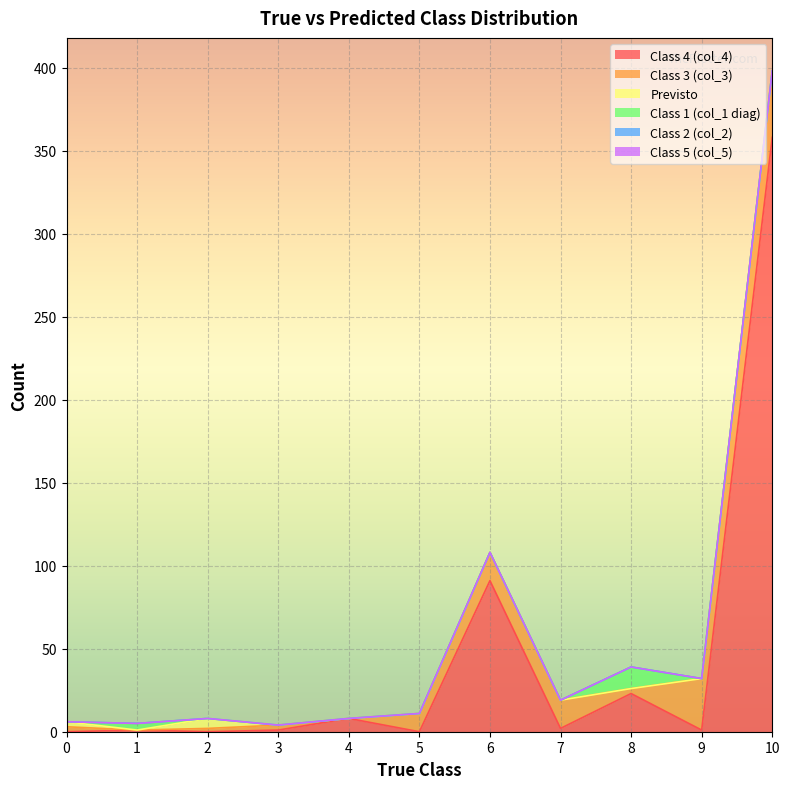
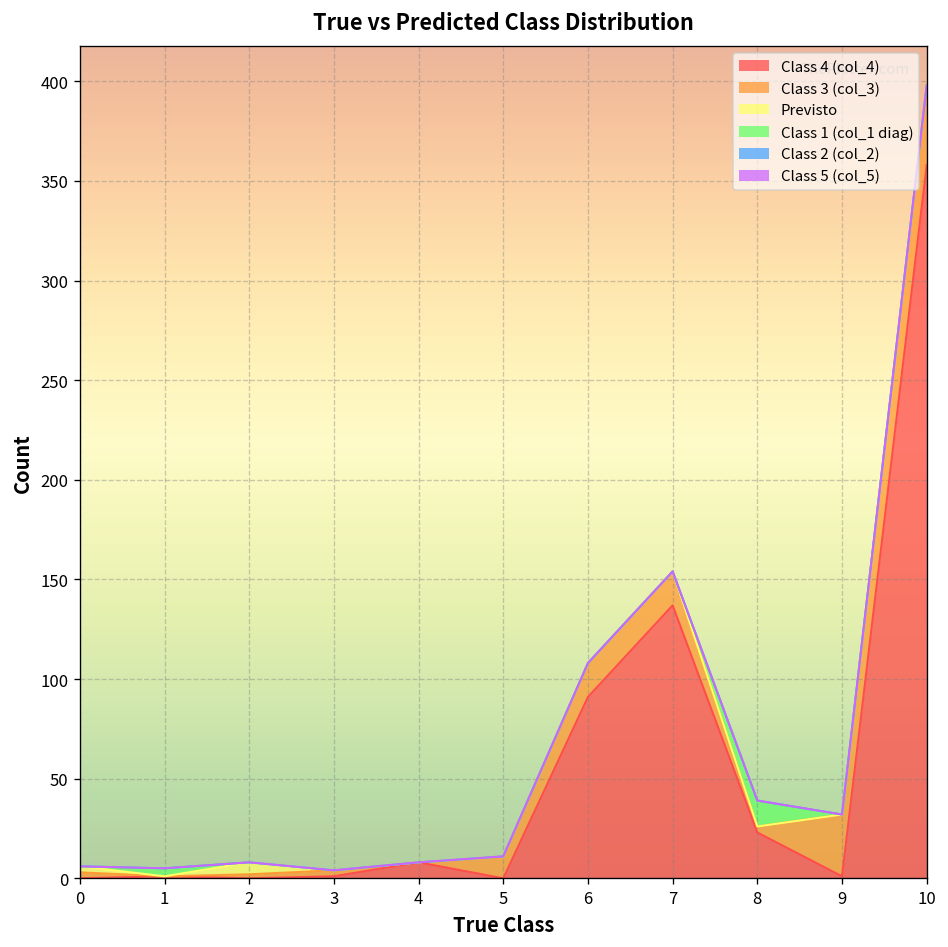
Class 4 (col_4), 7: 2 -> 137
